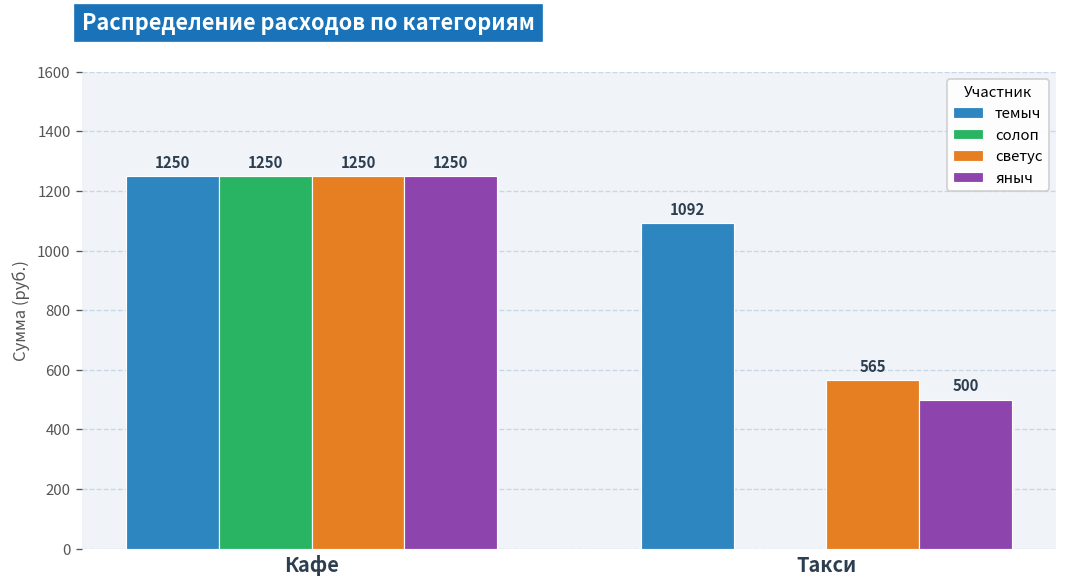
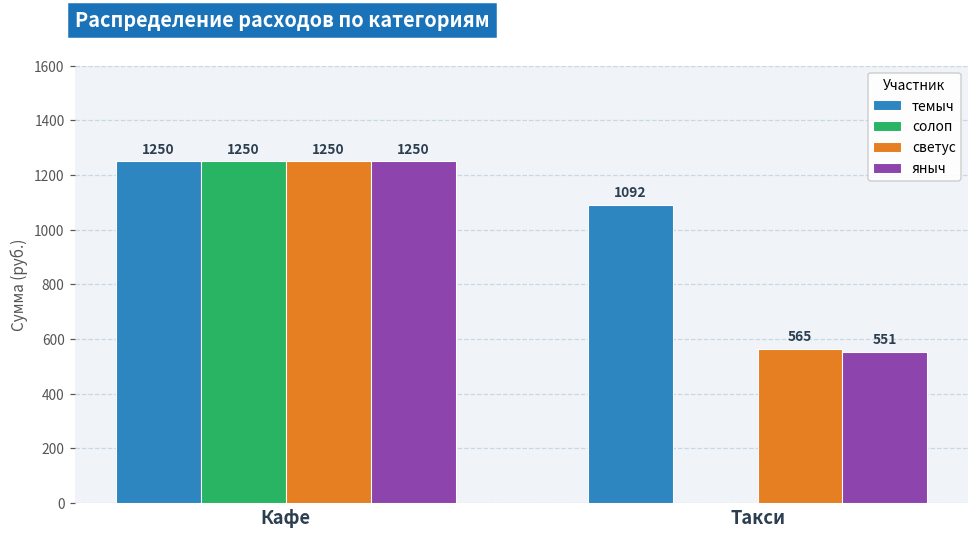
яныч, Такси: 500 -> 551
